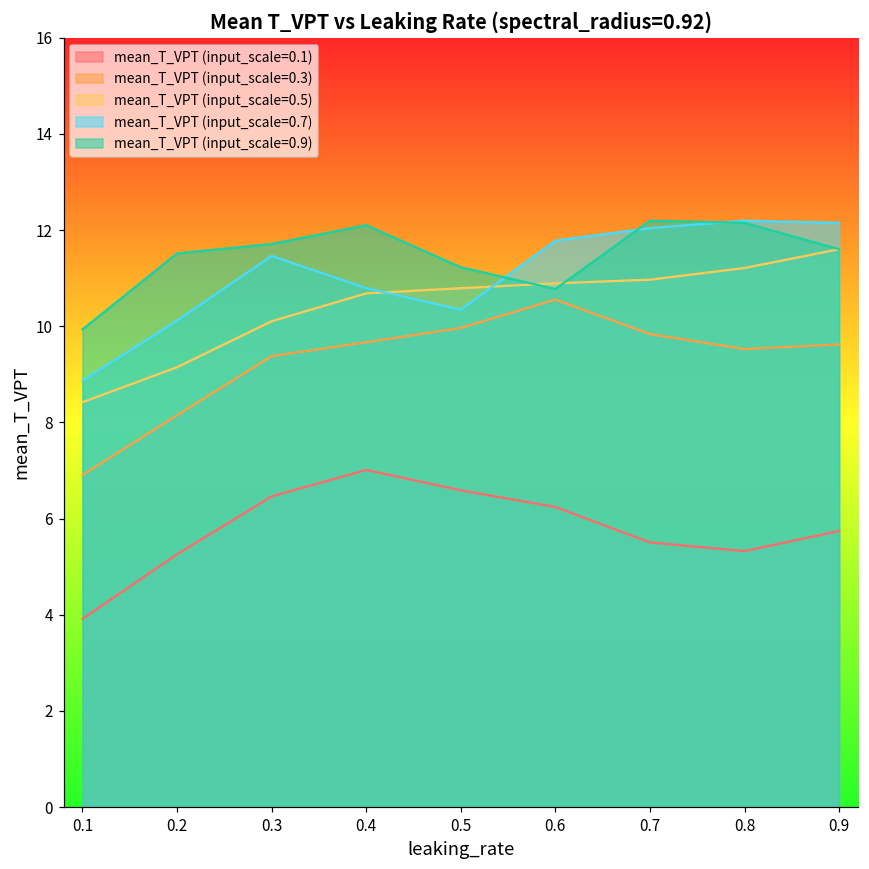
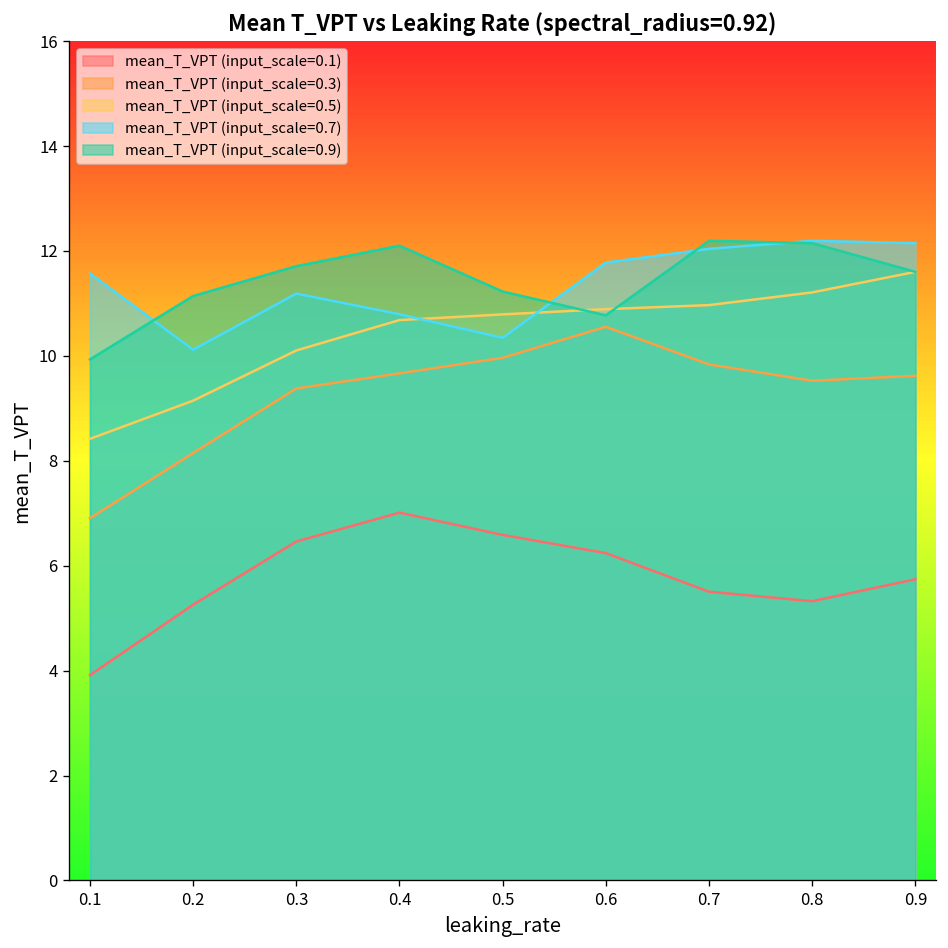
mean_T_VPT (input_scale=0.7), 0.1: 8.9 -> 11.6
mean_T_VPT (input_scale=0.9), 0.2: 11.5 -> 11.1
mean_T_VPT (input_scale=0.7), 0.3: 11.5 -> 11.2
